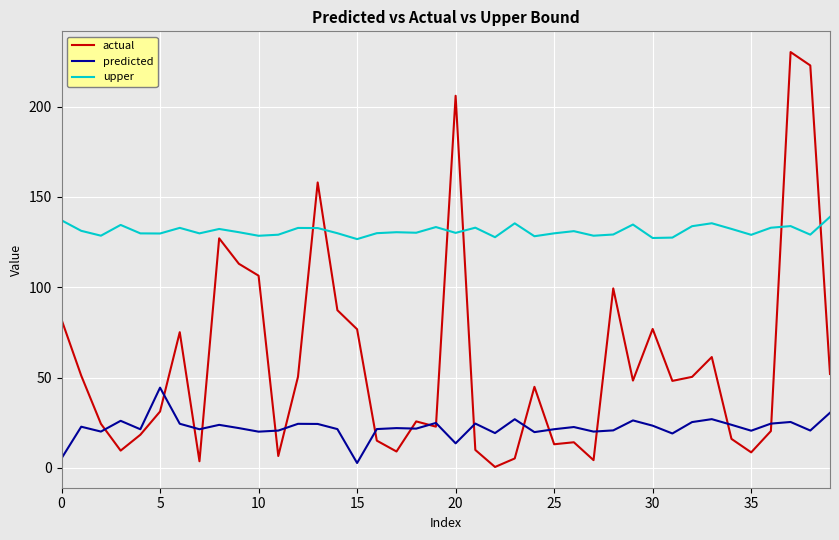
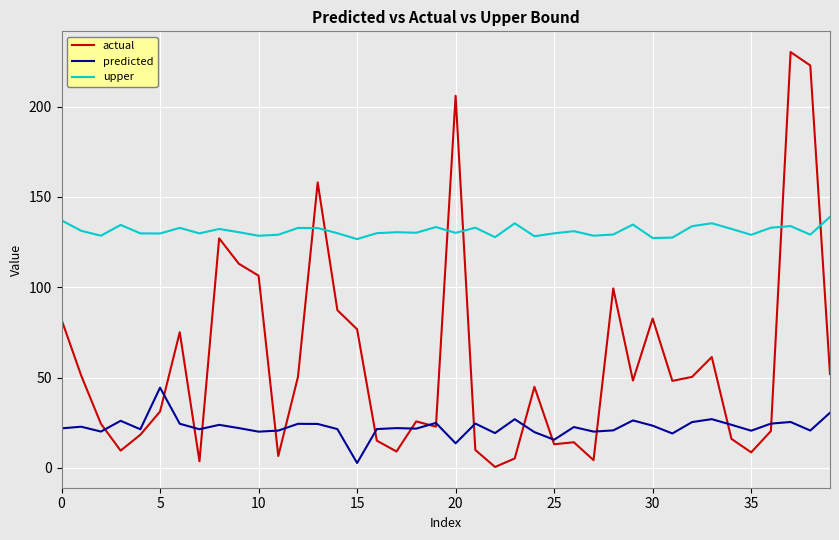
predicted, 0: 5 -> 22
predicted, 25: 21 -> 16
actual, 30: 77 -> 83
